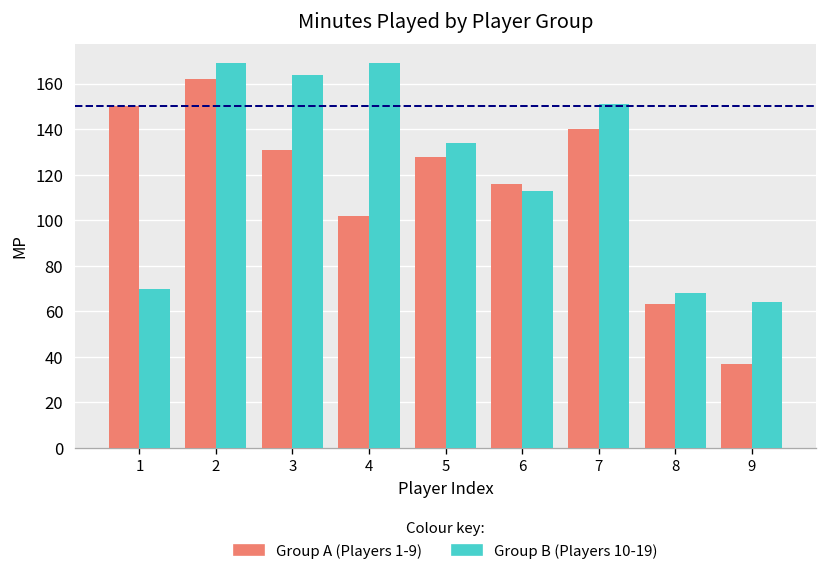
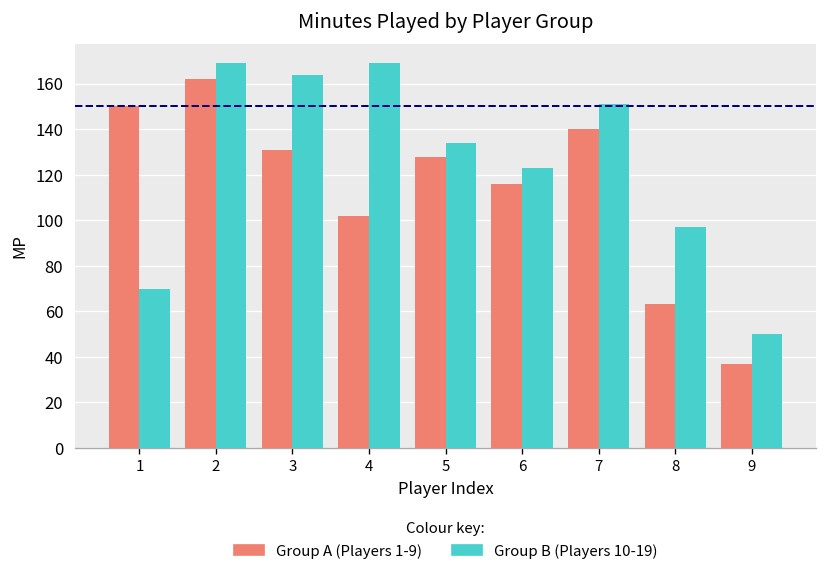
Group B (Players 10-19), 6: 113 -> 123
Group B (Players 10-19), 8: 68 -> 97
Group B (Players 10-19), 9: 64 -> 50
